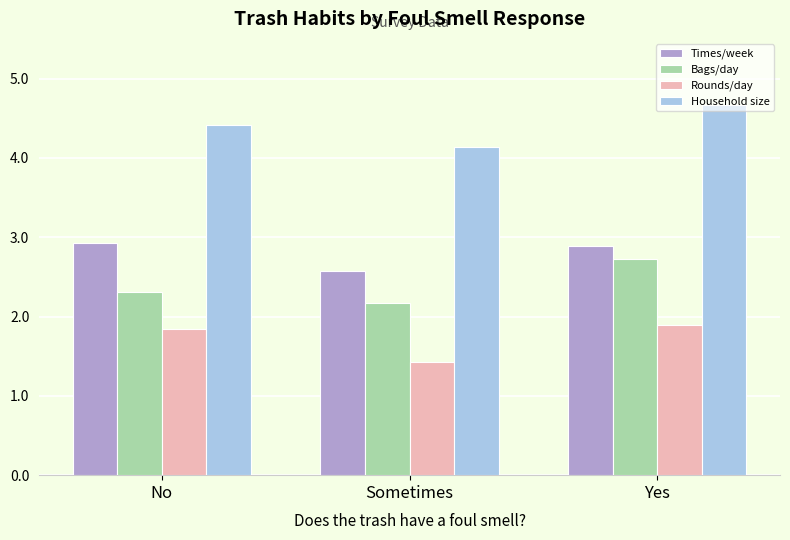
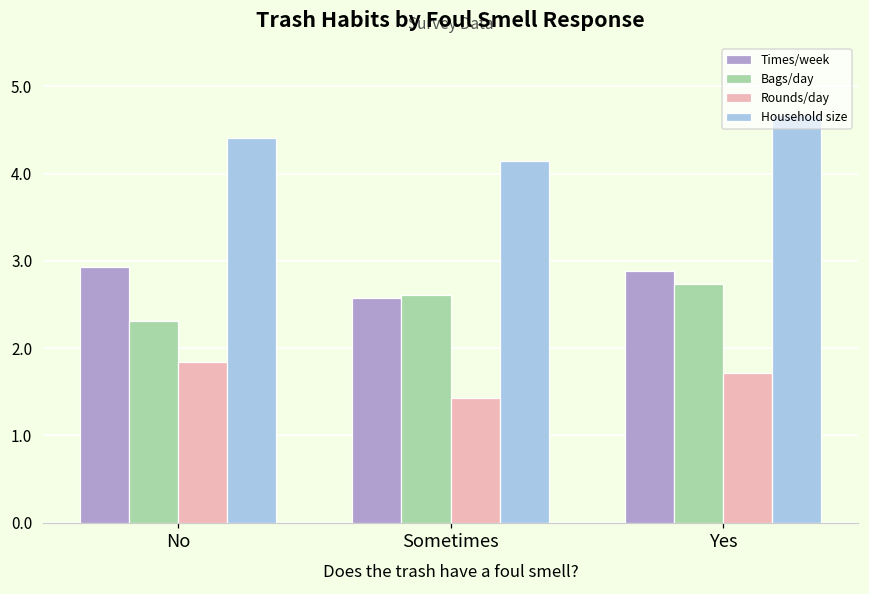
Bags/day, Sometimes: 2.2 -> 2.6
Rounds/day, Yes: 1.9 -> 1.7
